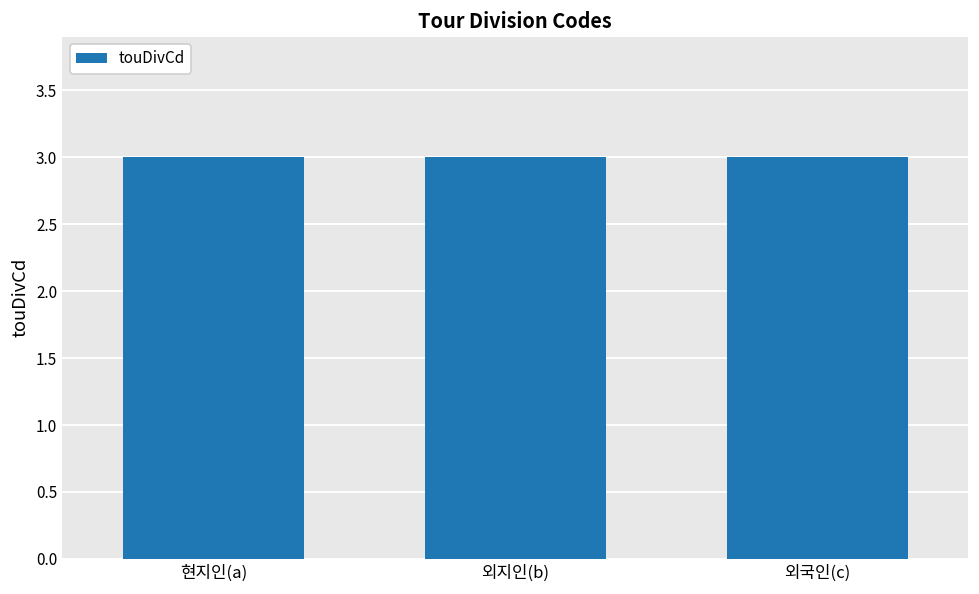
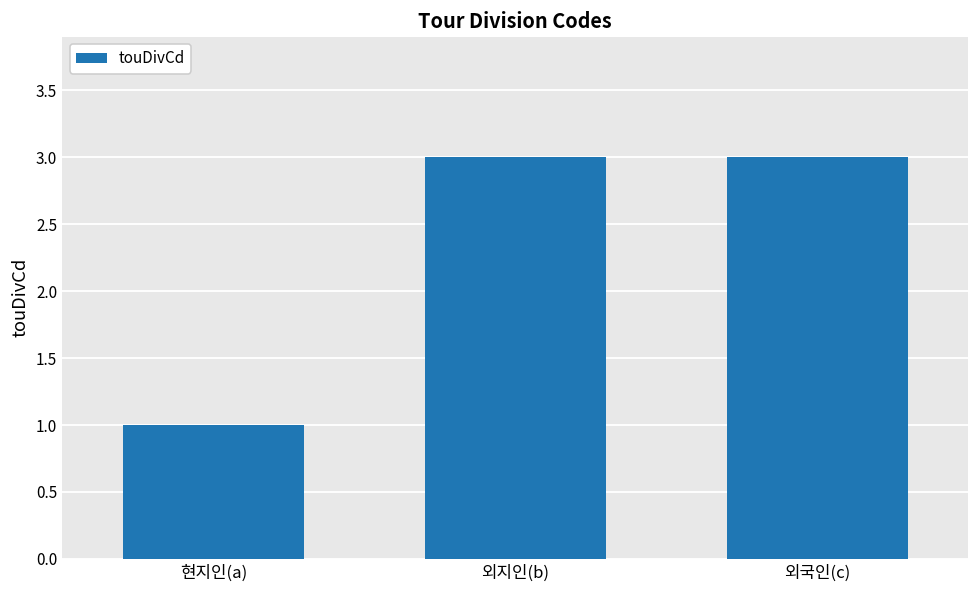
현지인(a): 3 -> 1
